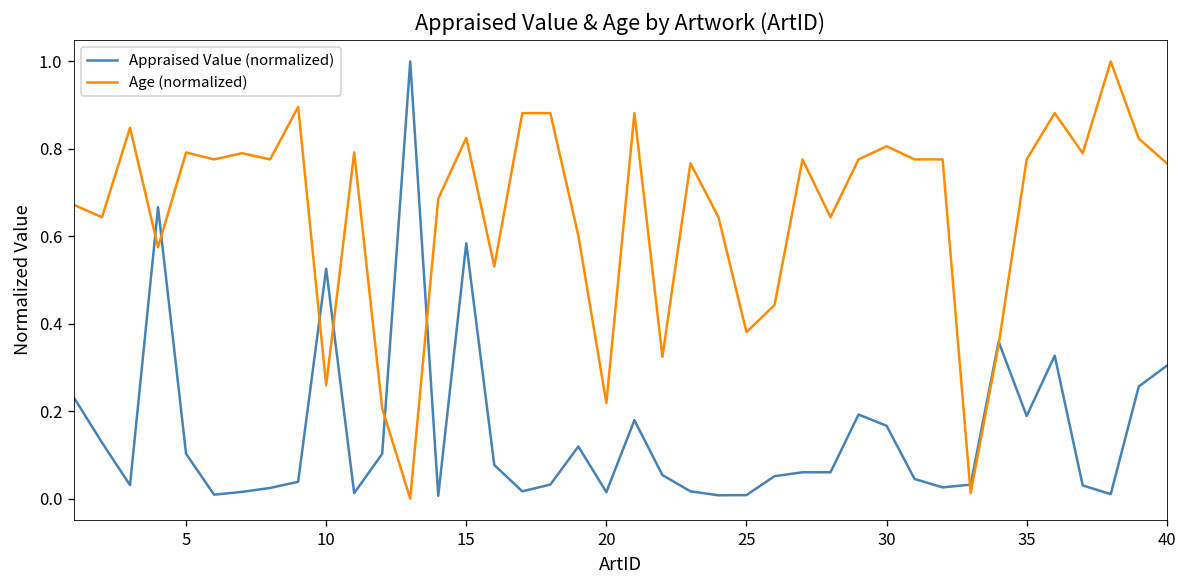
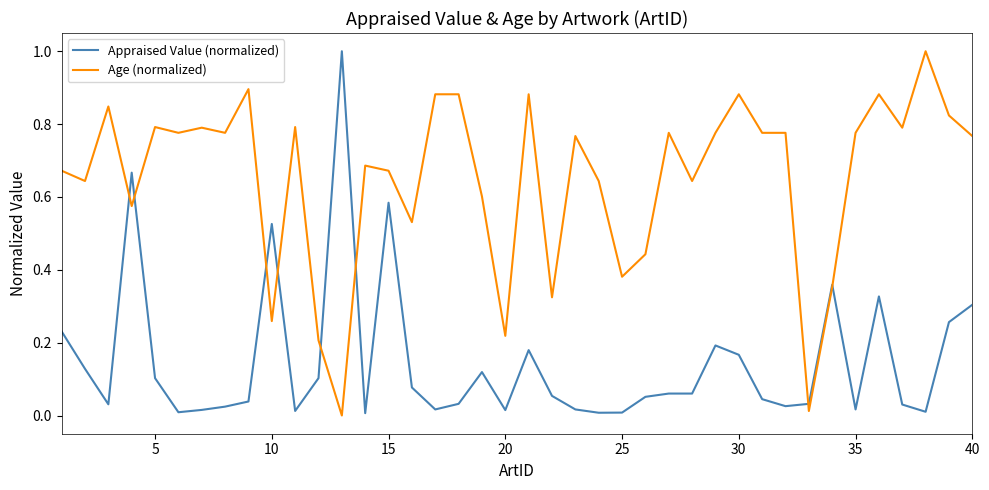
Age (normalized), 15: 0.83 -> 0.67
Age (normalized), 30: 0.81 -> 0.88
Appraised Value (normalized), 35: 0.19 -> 0.02
